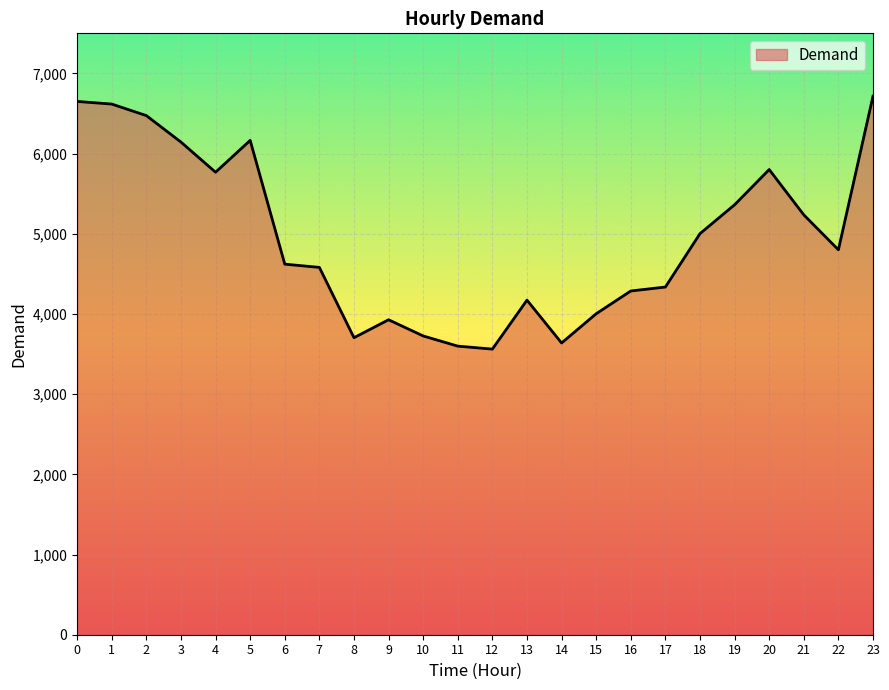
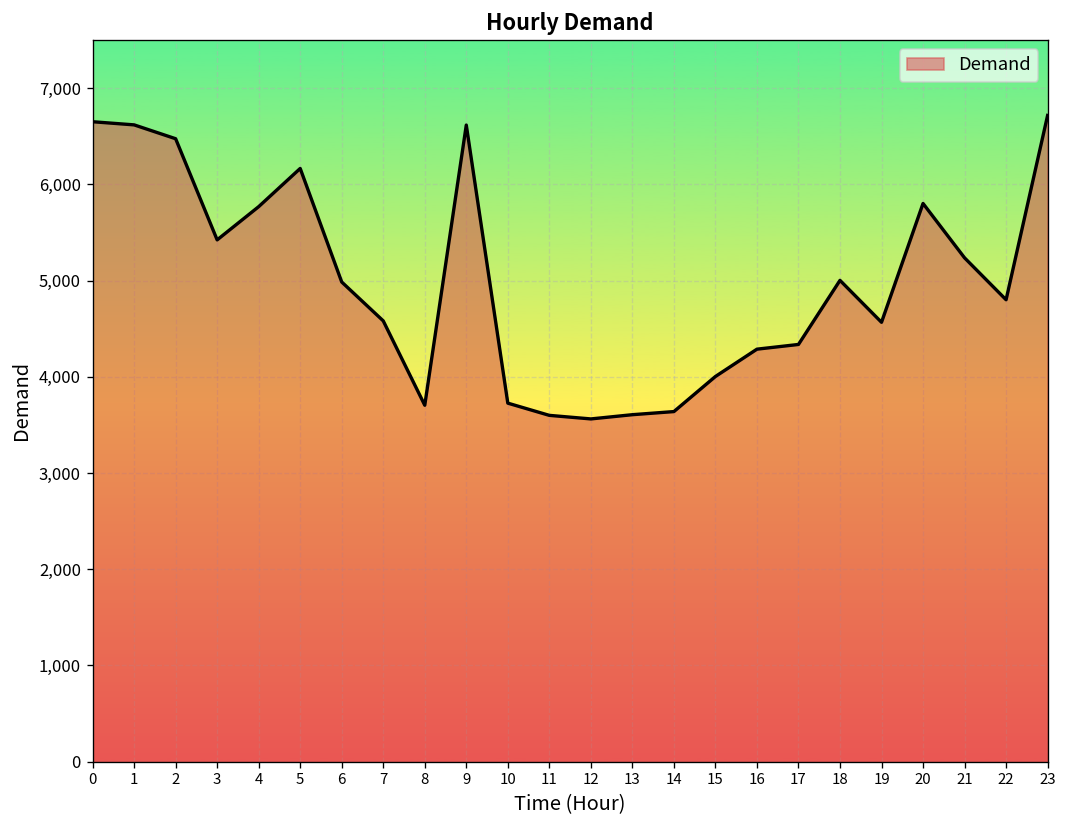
3: 6,100 -> 5,400
6: 4,600 -> 5,000
9: 3,900 -> 6,600
13: 4,200 -> 3,600
19: 5,400 -> 4,600
